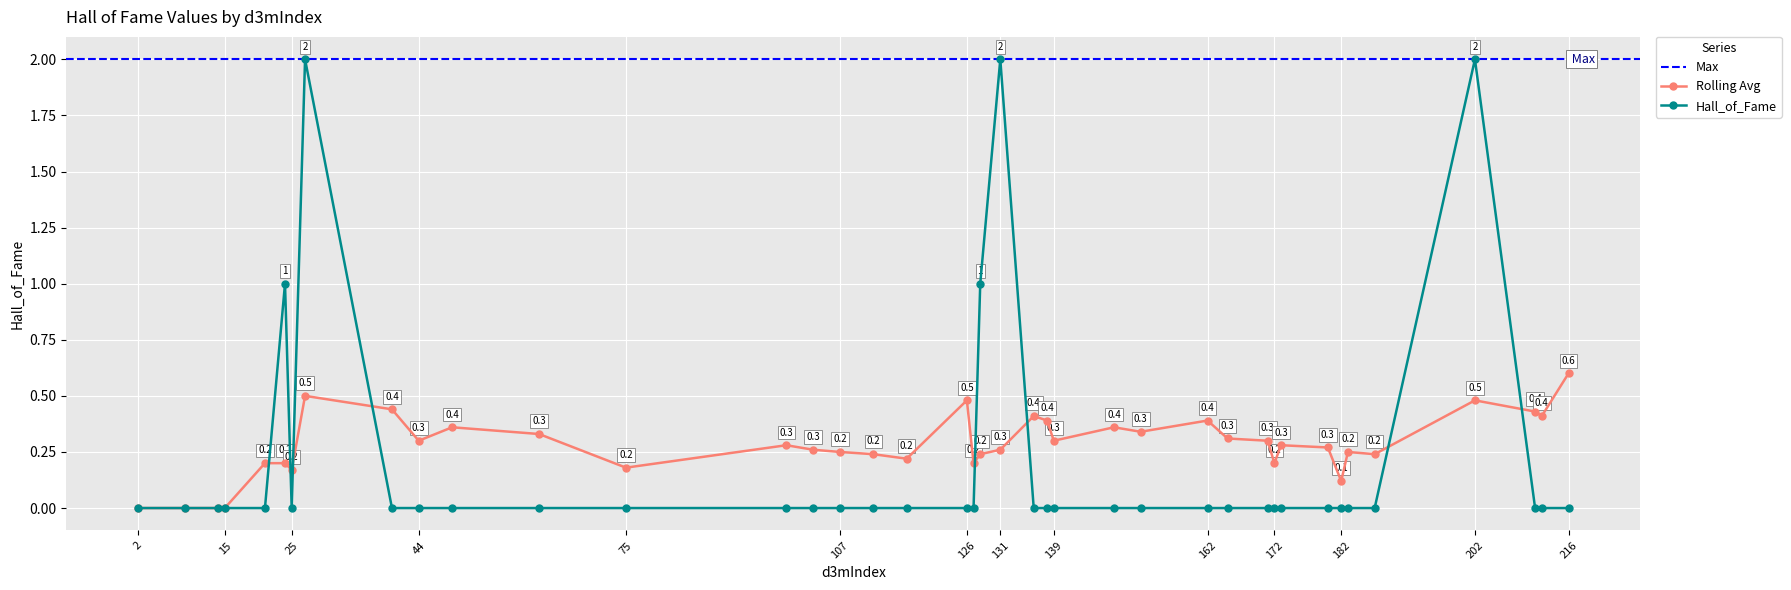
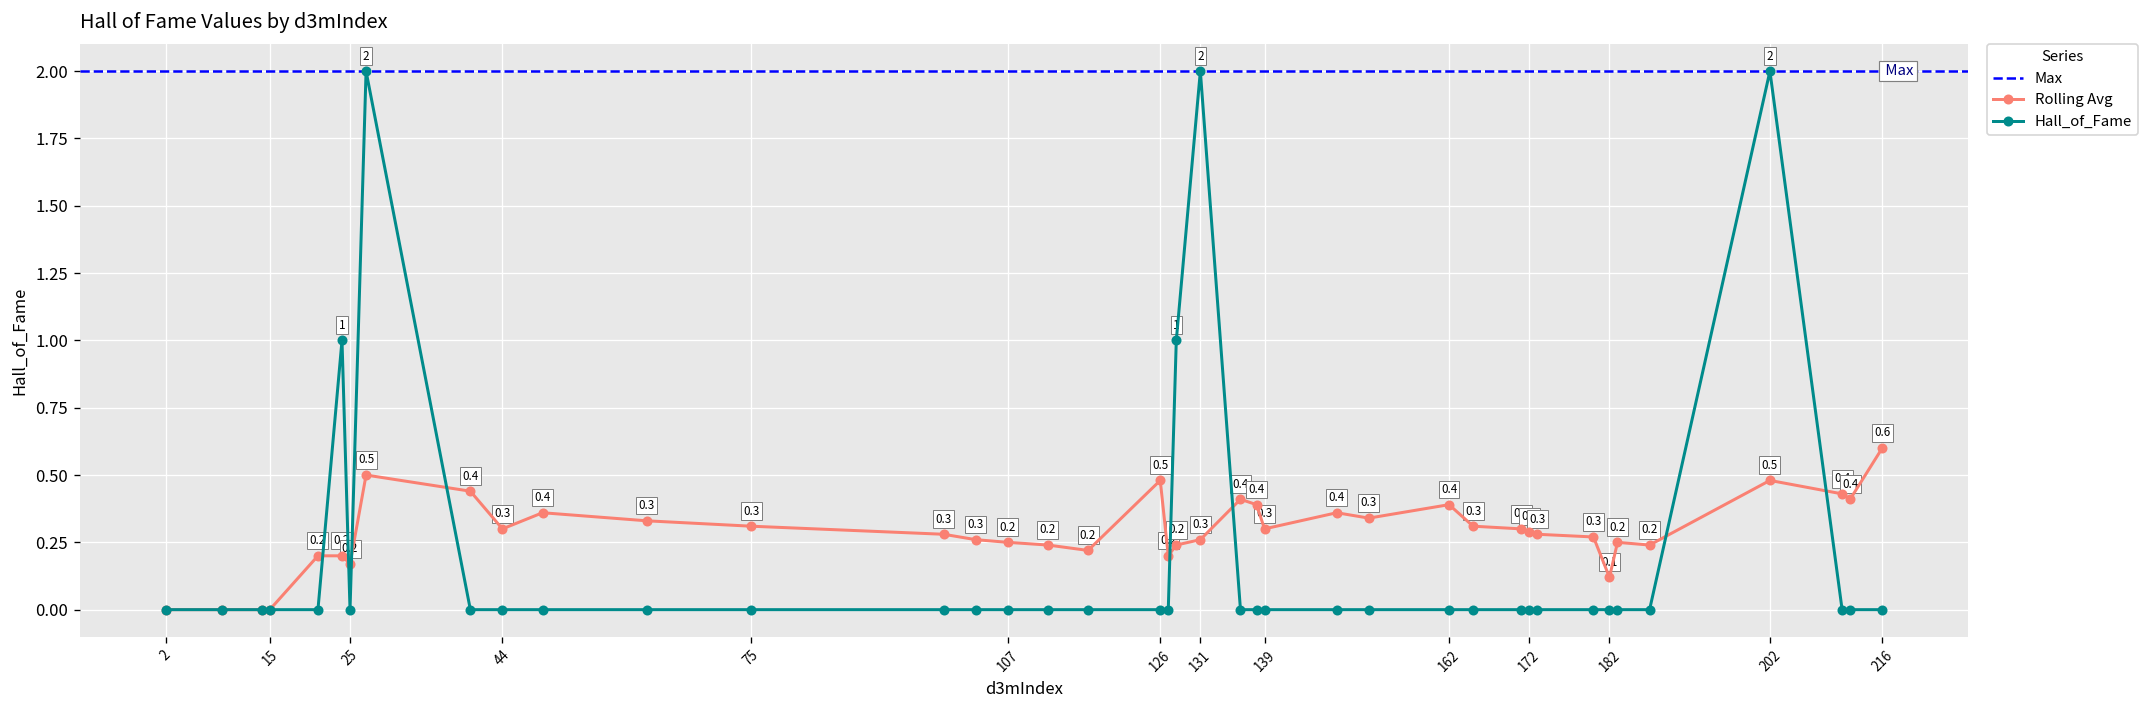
Rolling Avg, 75: 0.2 -> 0.3
Rolling Avg, 172: 0.2 -> 0.3
